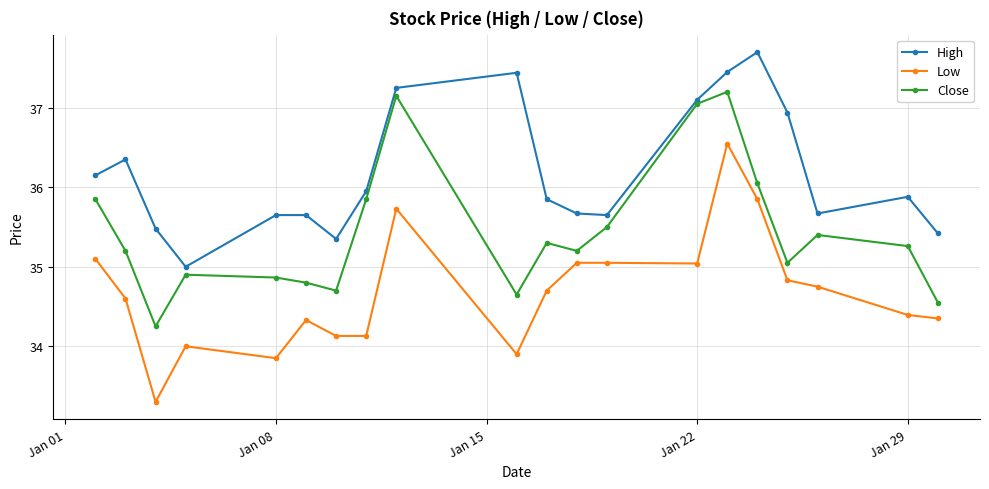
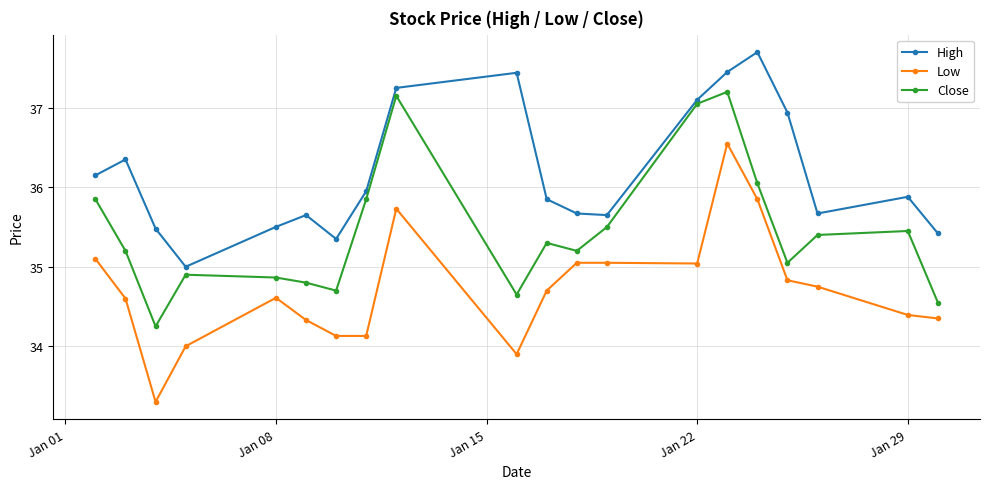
High, Jan 08: 35.7 -> 35.5
Low, Jan 08: 33.8 -> 34.6
Close, Jan 29: 35.3 -> 35.5
